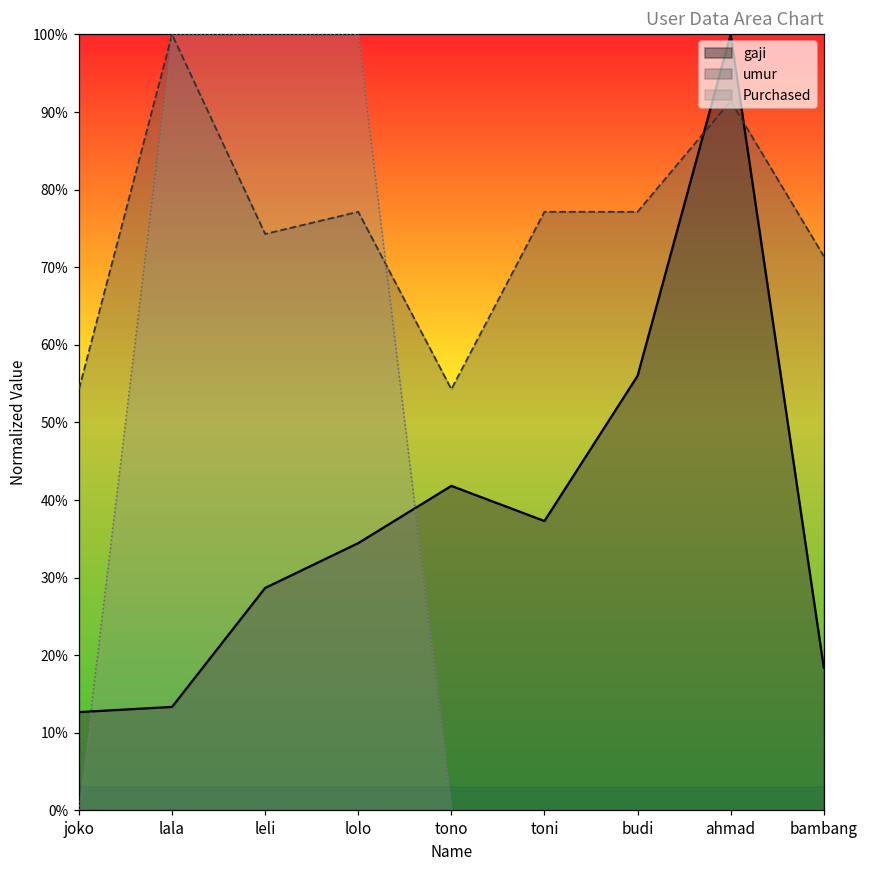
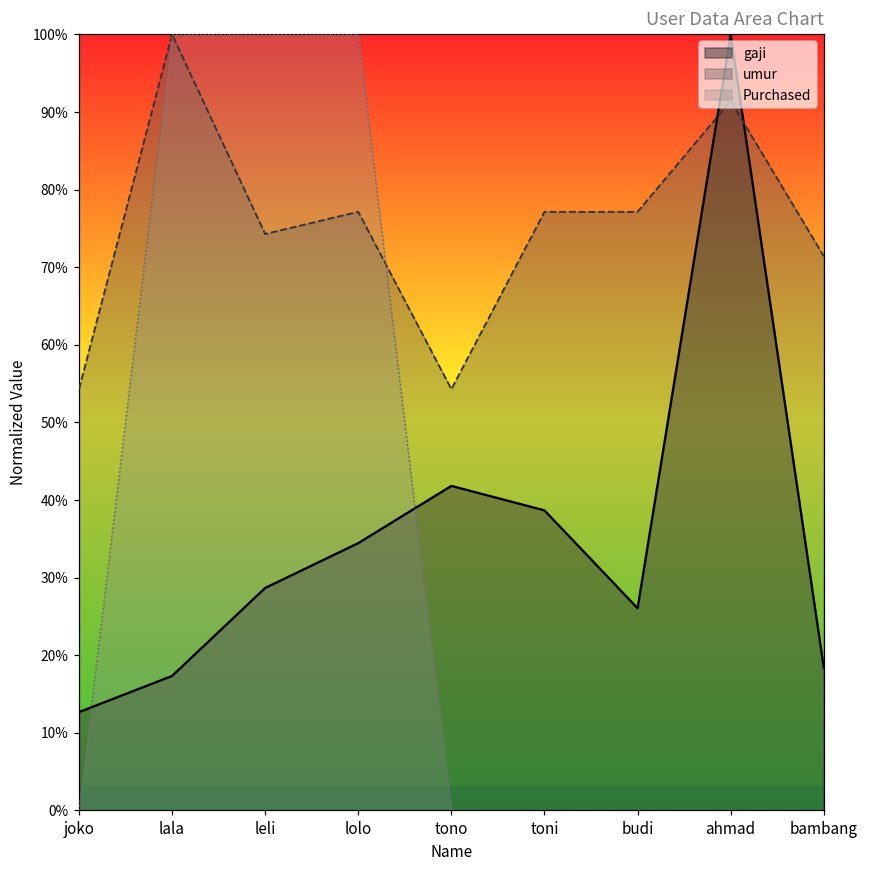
gaji, lala: 13% -> 17%
gaji, toni: 37% -> 39%
gaji, budi: 56% -> 26%
